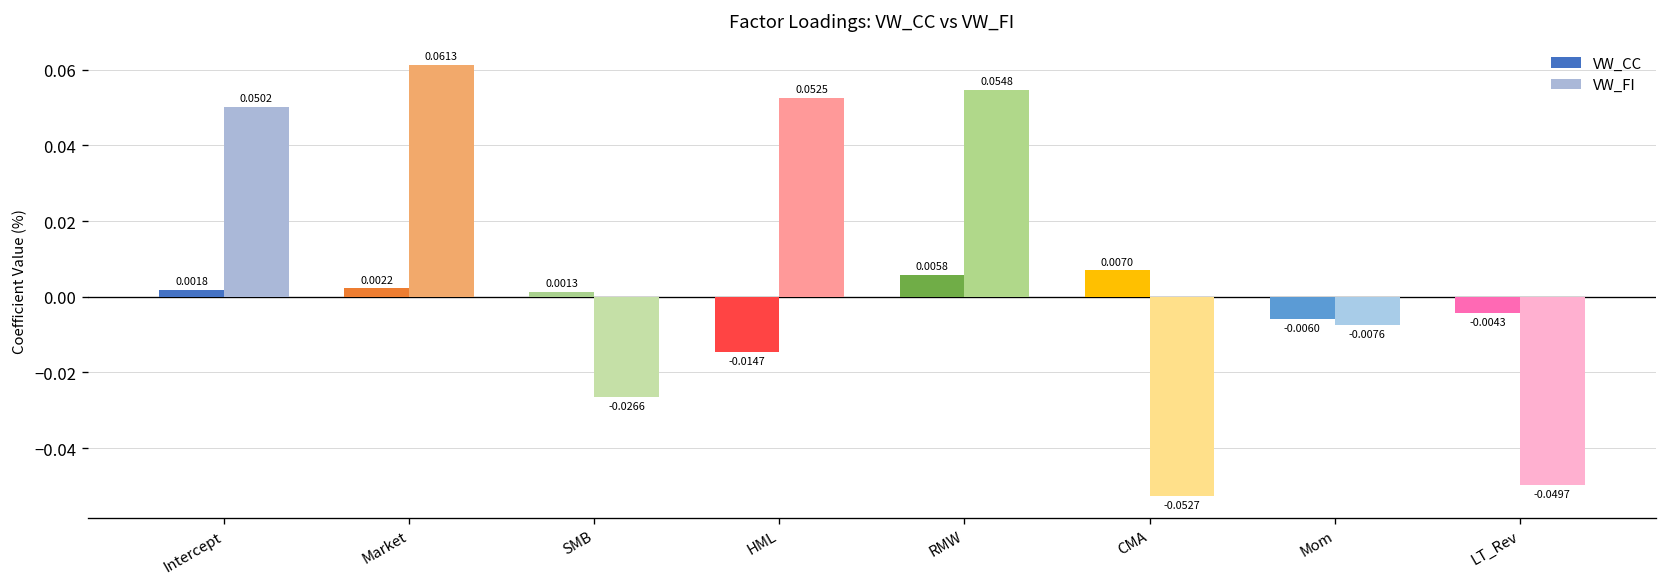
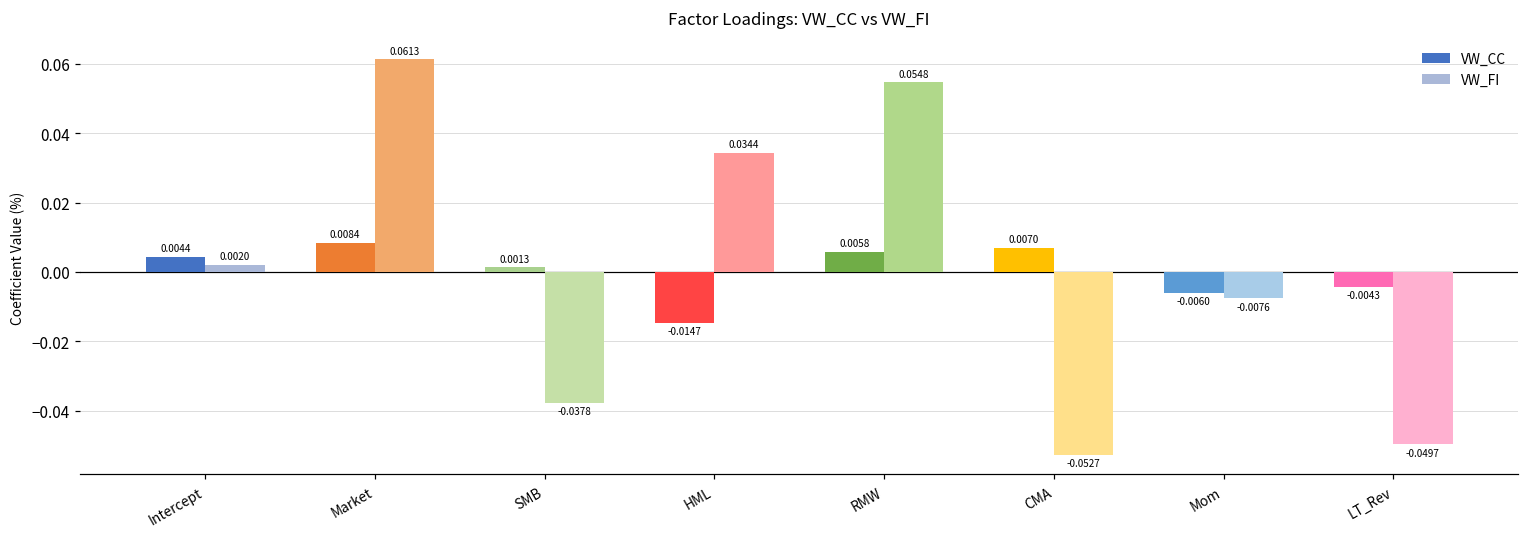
VW_CC, Intercept: 0.0018 -> 0.0044
VW_FI, Intercept: 0.0502 -> 0.0020
VW_CC, Market: 0.0022 -> 0.0084
VW_FI, SMB: -0.0266 -> -0.0378
VW_FI, HML: 0.0525 -> 0.0344
